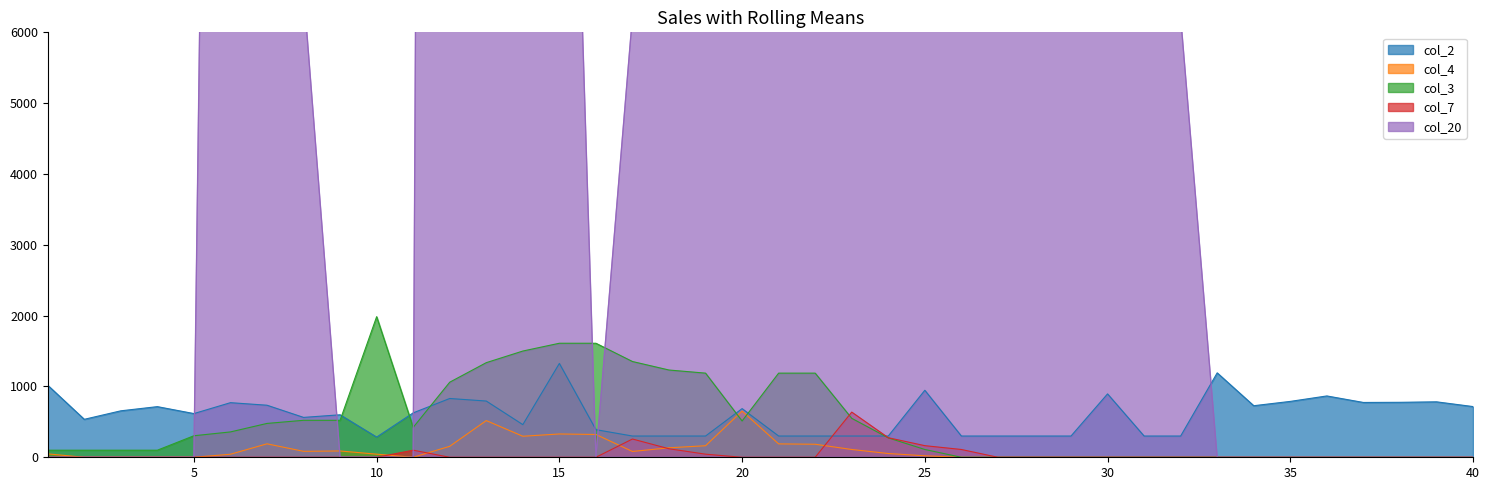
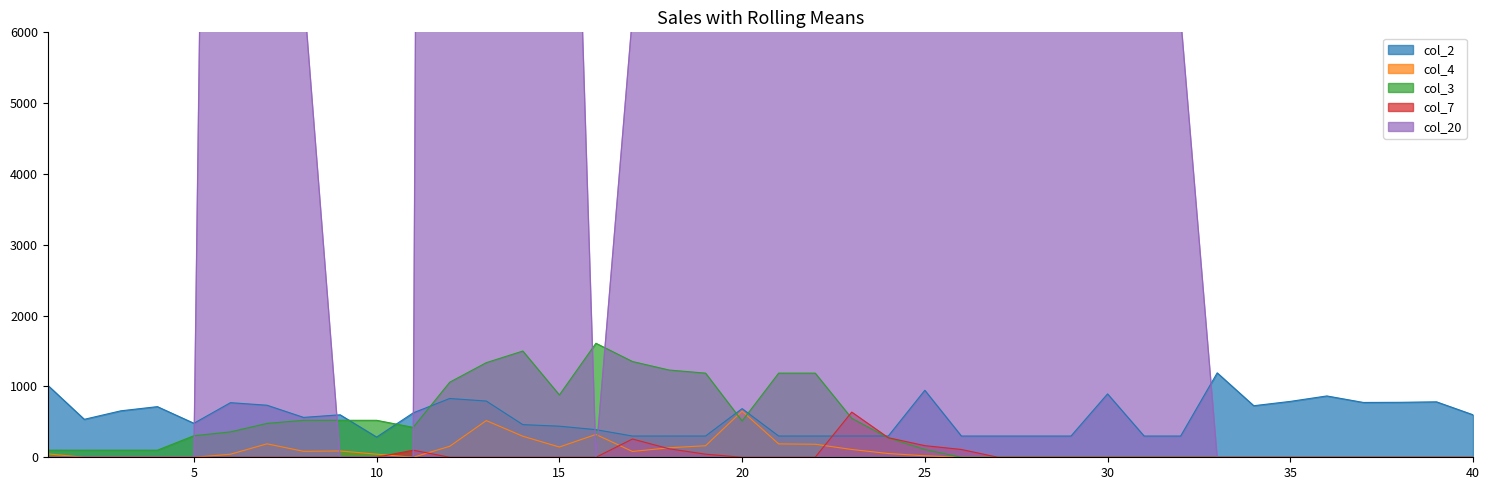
col_2, 5: 600 -> 500
col_3, 10: 2000 -> 500
col_2, 15: 1300 -> 400
col_4, 15: 300 -> 100
col_3, 15: 1600 -> 900
col_2, 40: 700 -> 600
